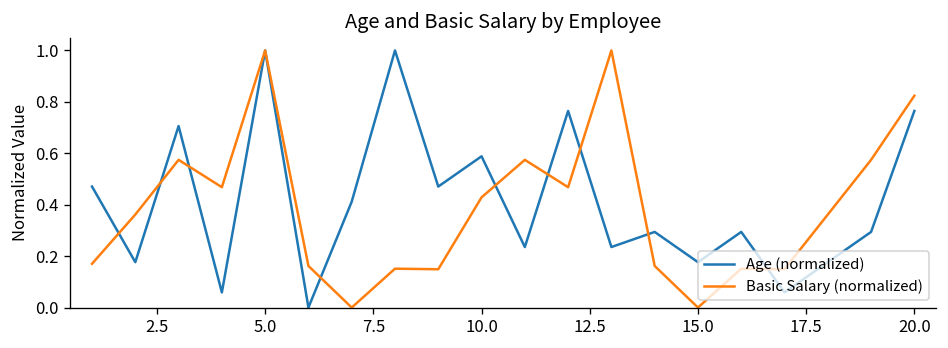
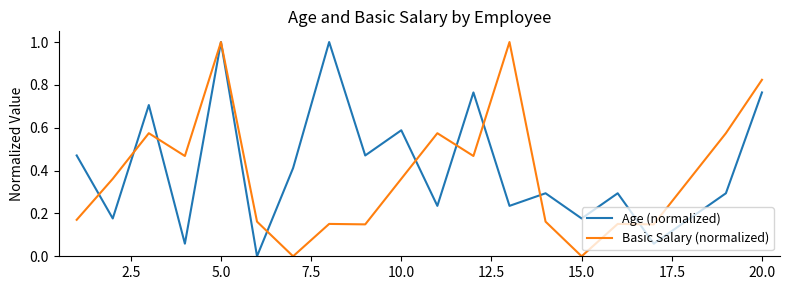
Basic Salary (normalized), 10.0: 0.43 -> 0.36
